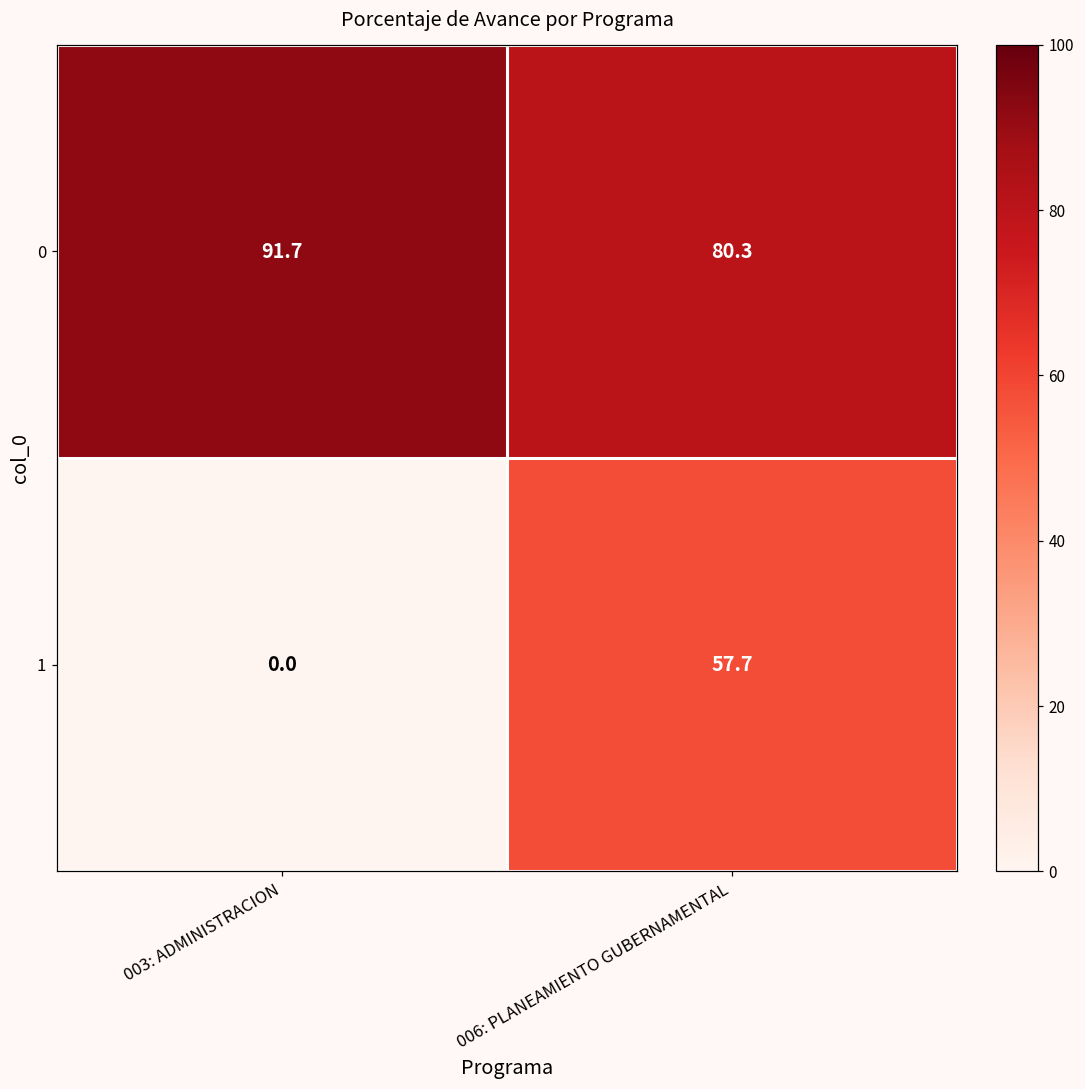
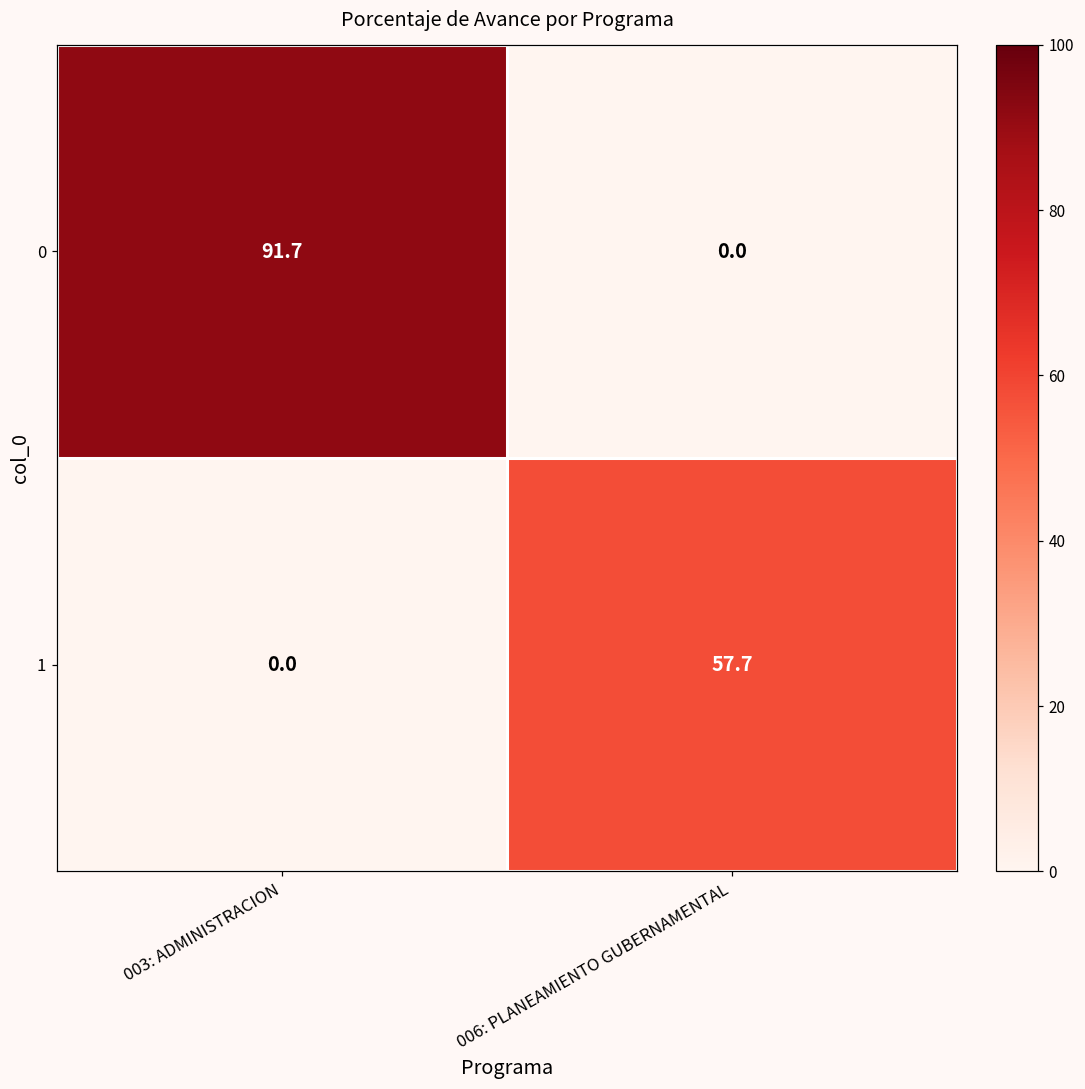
0, 006: PLANEAMIENTO GUBERNAMENTAL: 80.3 -> 0.0
